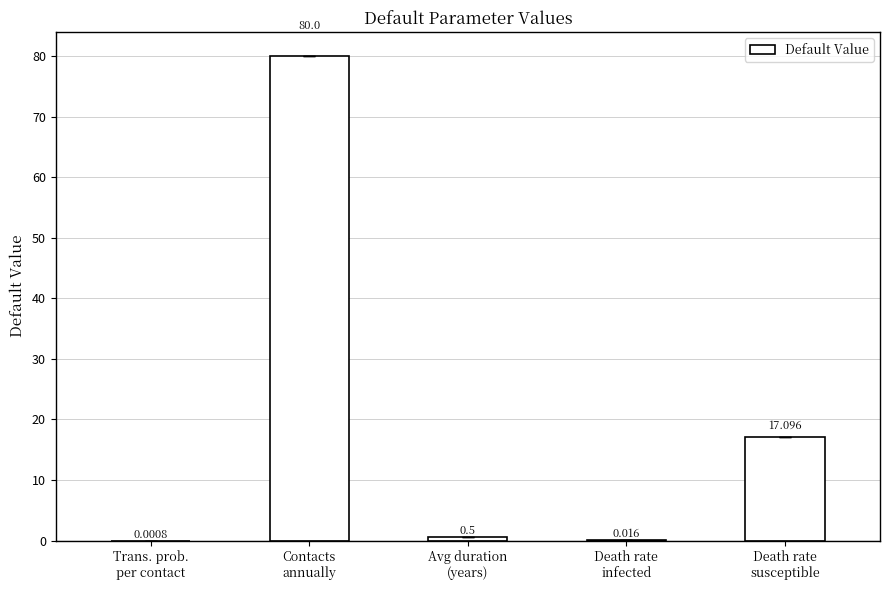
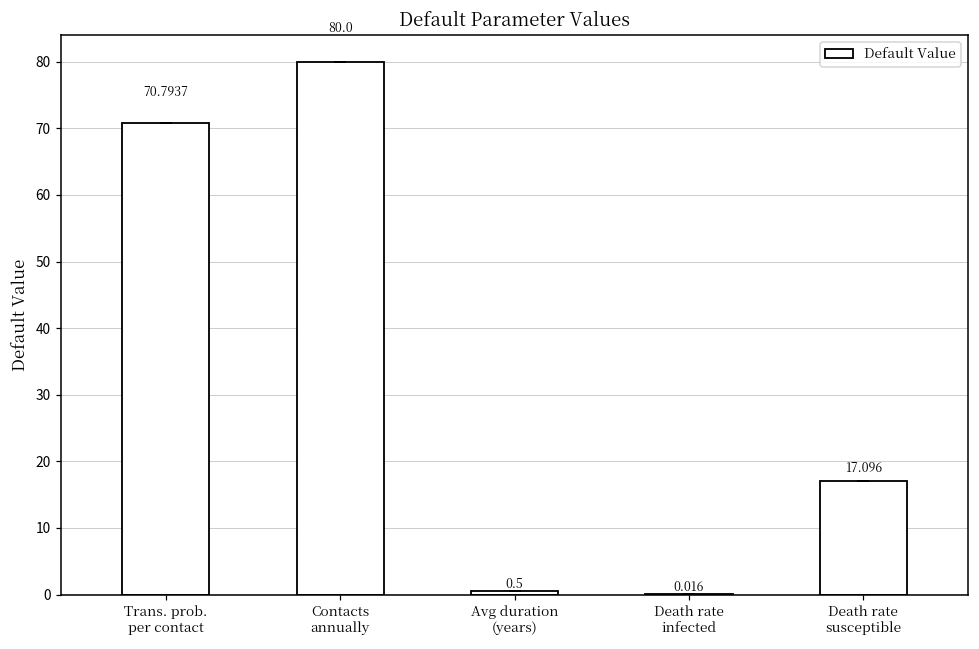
Default Value, Trans. prob. per contact: 0.0008 -> 70.7937
